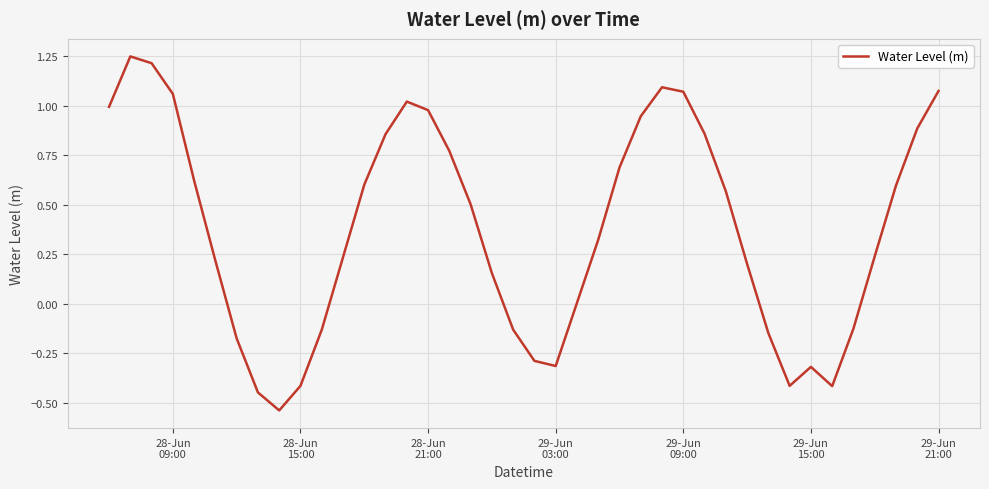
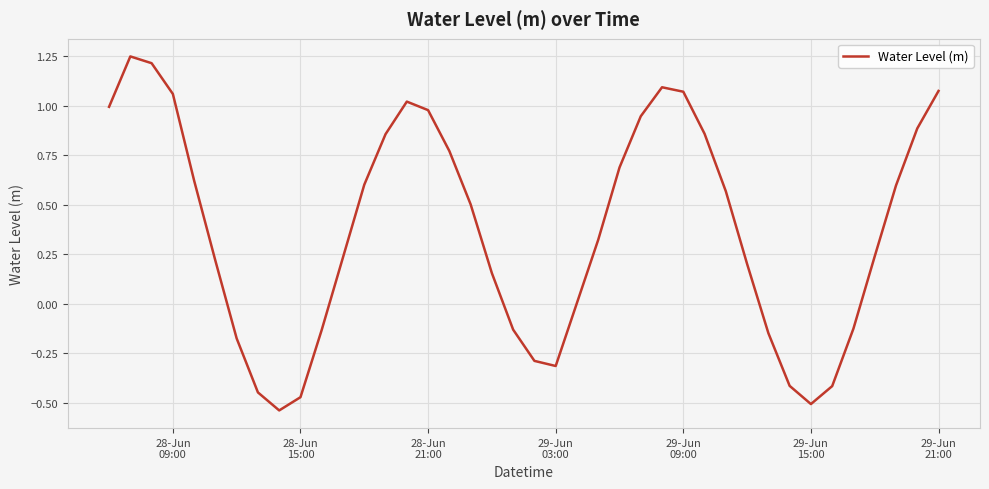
28-Jun 15:00: -0.41 -> -0.47
29-Jun 15:00: -0.32 -> -0.51
